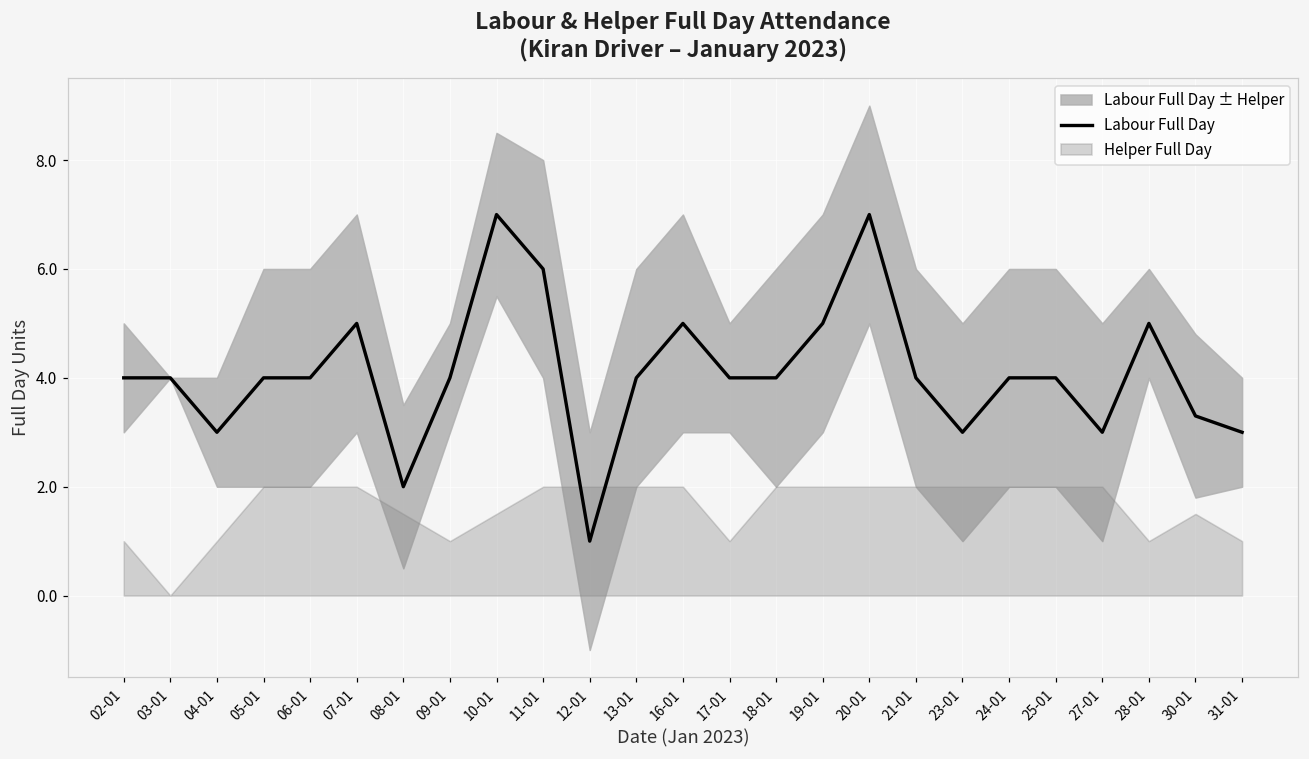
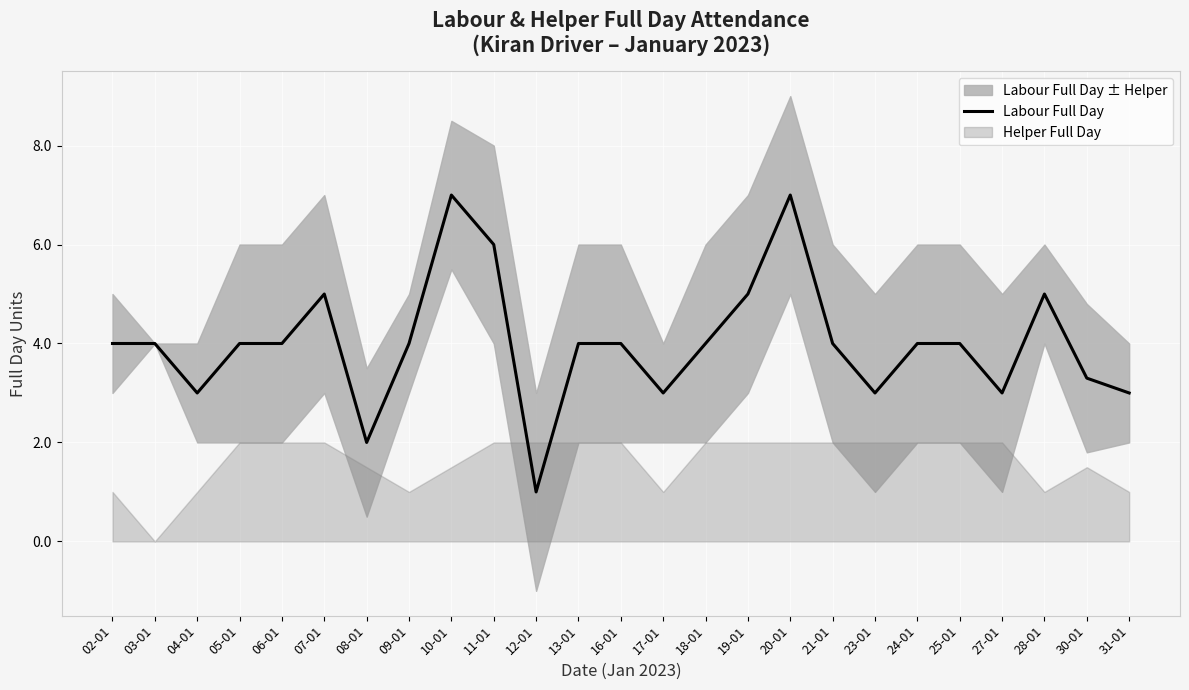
Labour Full Day, 16-01: 5 -> 4
Labour Full Day, 17-01: 4 -> 3
